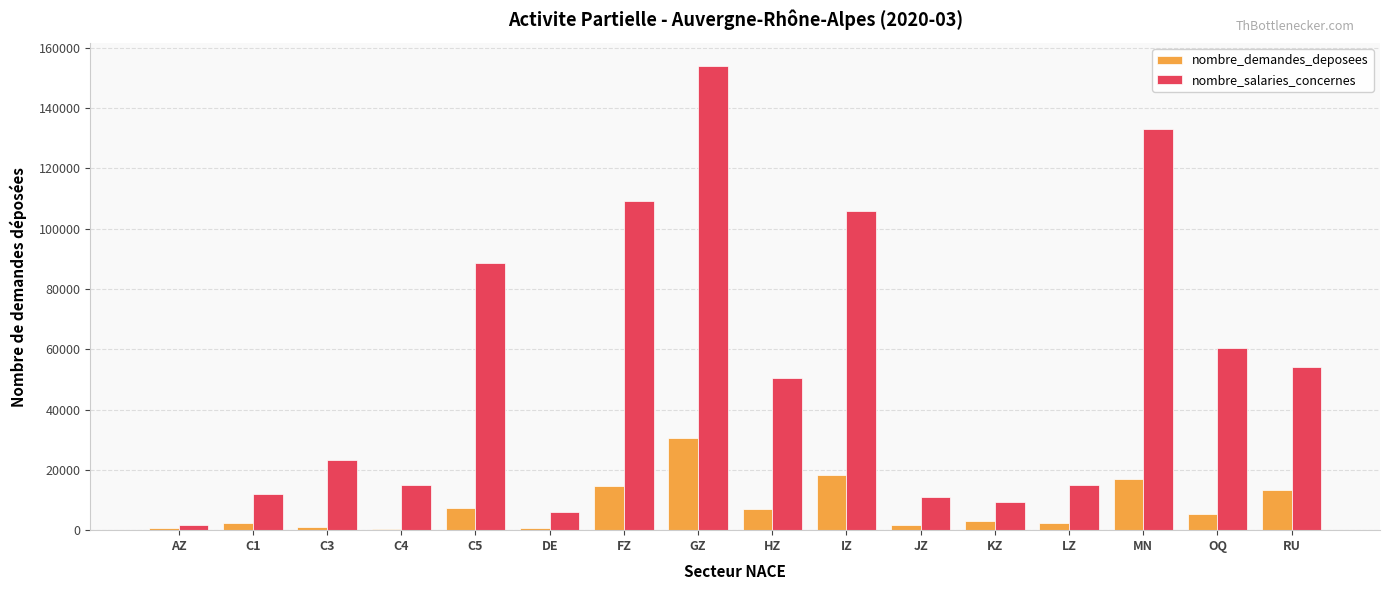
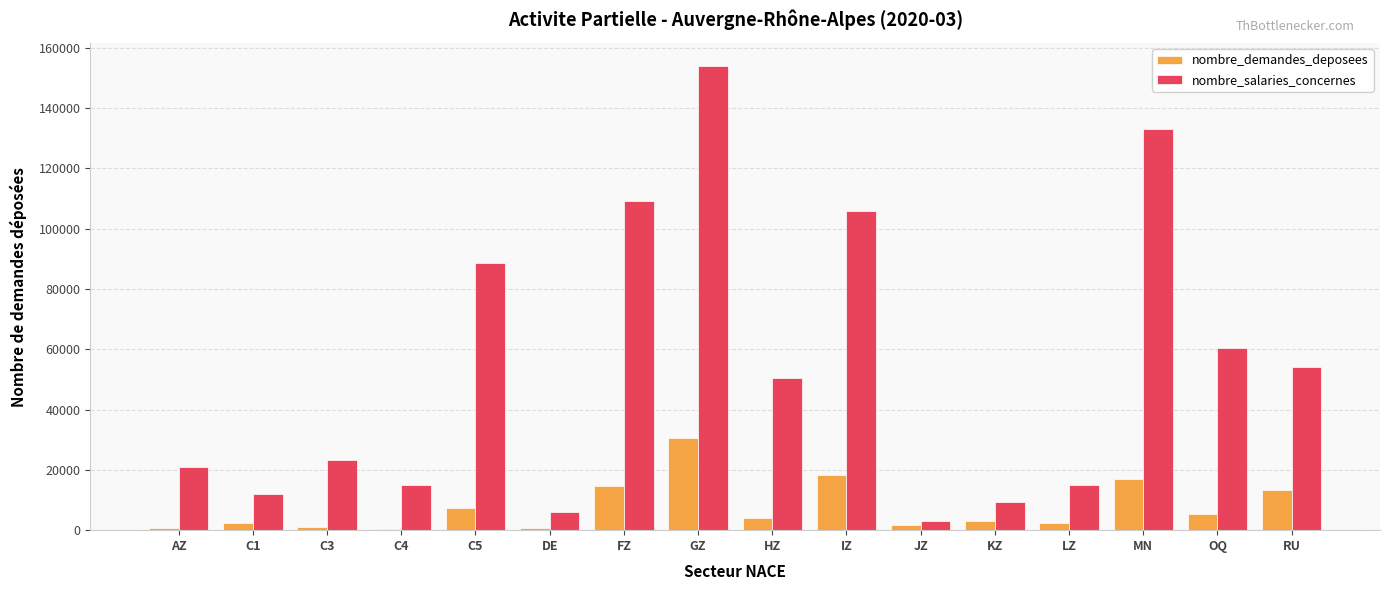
nombre_salaries_concernes, AZ: 2000 -> 21000
nombre_demandes_deposees, HZ: 7000 -> 4000
nombre_salaries_concernes, JZ: 11000 -> 3000
